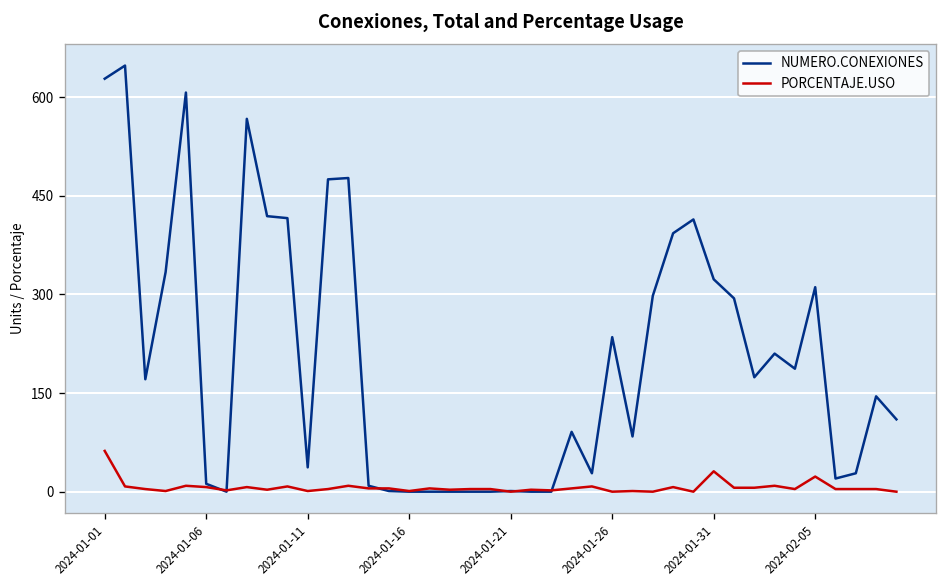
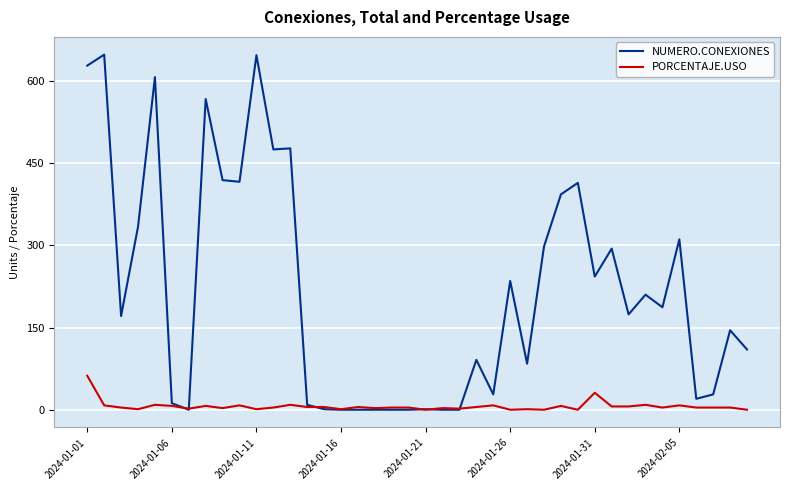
NUMERO.CONEXIONES, 2024-01-11: 40 -> 650
NUMERO.CONEXIONES, 2024-01-31: 320 -> 240
PORCENTAJE.USO, 2024-02-05: 20 -> 10
